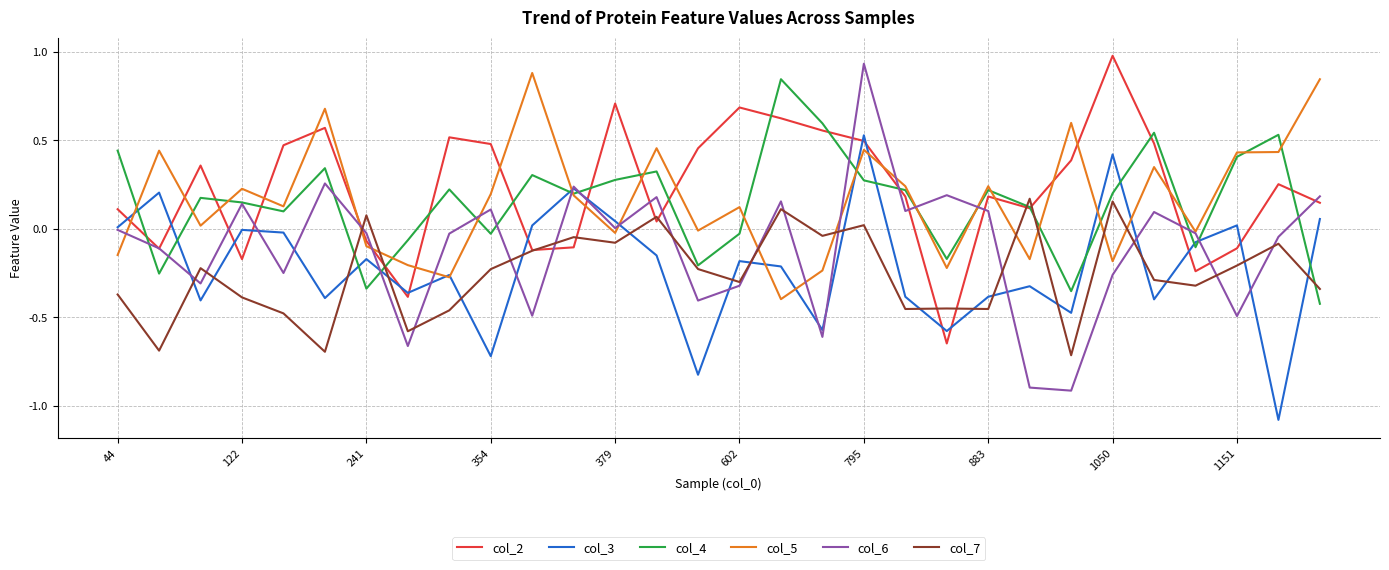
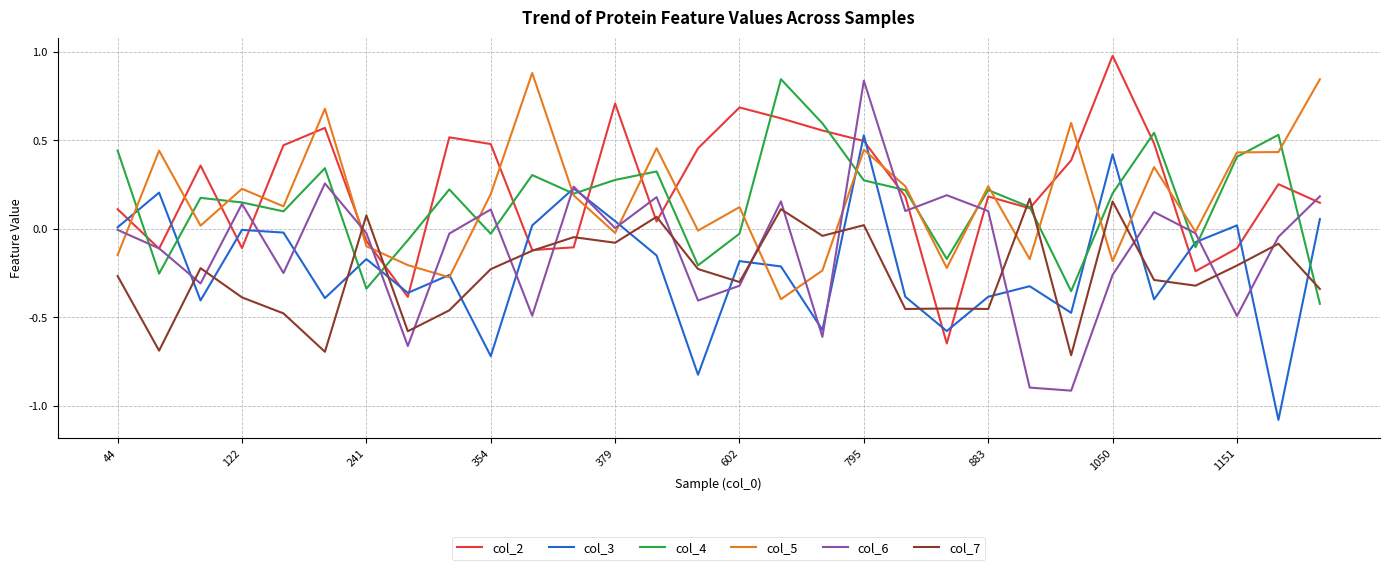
col_7, 44: -0.37 -> -0.27
col_2, 122: -0.17 -> -0.11
col_6, 795: 0.93 -> 0.84
